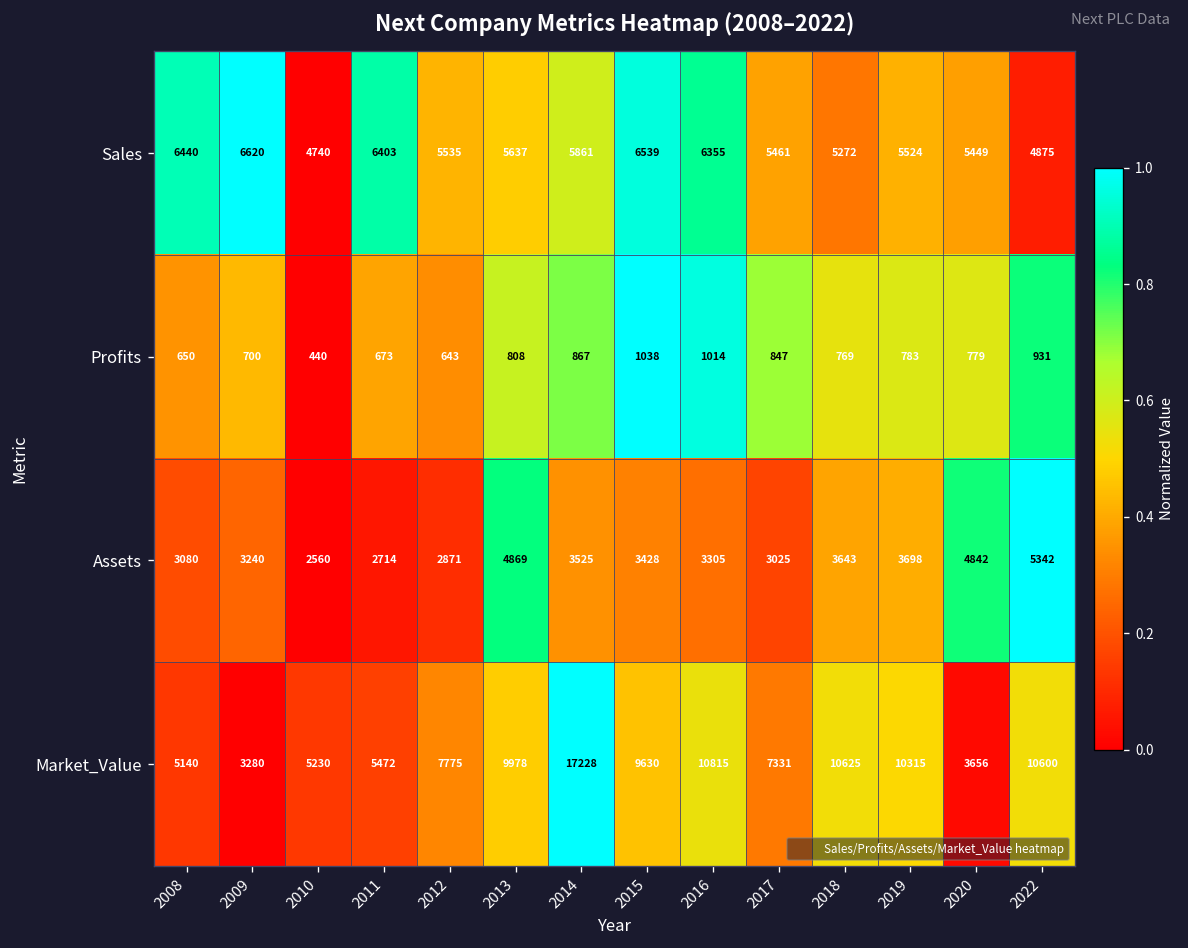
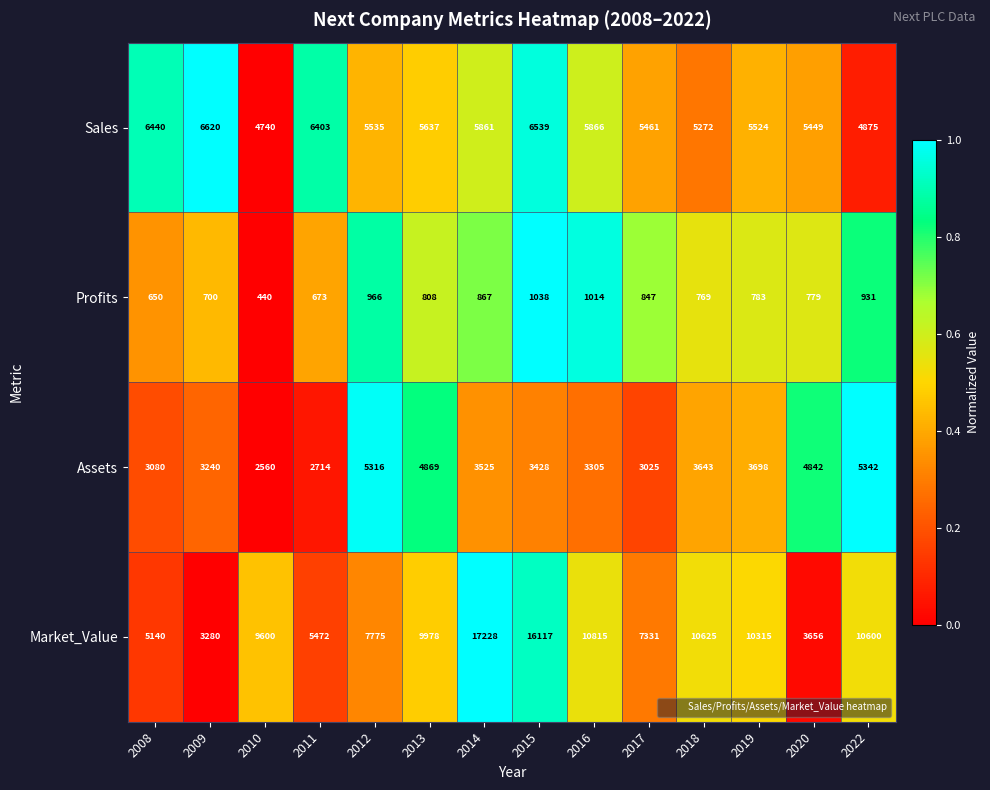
Sales, 2016: 6355 -> 5866
Profits, 2012: 643 -> 966
Assets, 2012: 2871 -> 5316
Market_Value, 2010: 5230 -> 9600
Market_Value, 2015: 9630 -> 16117
